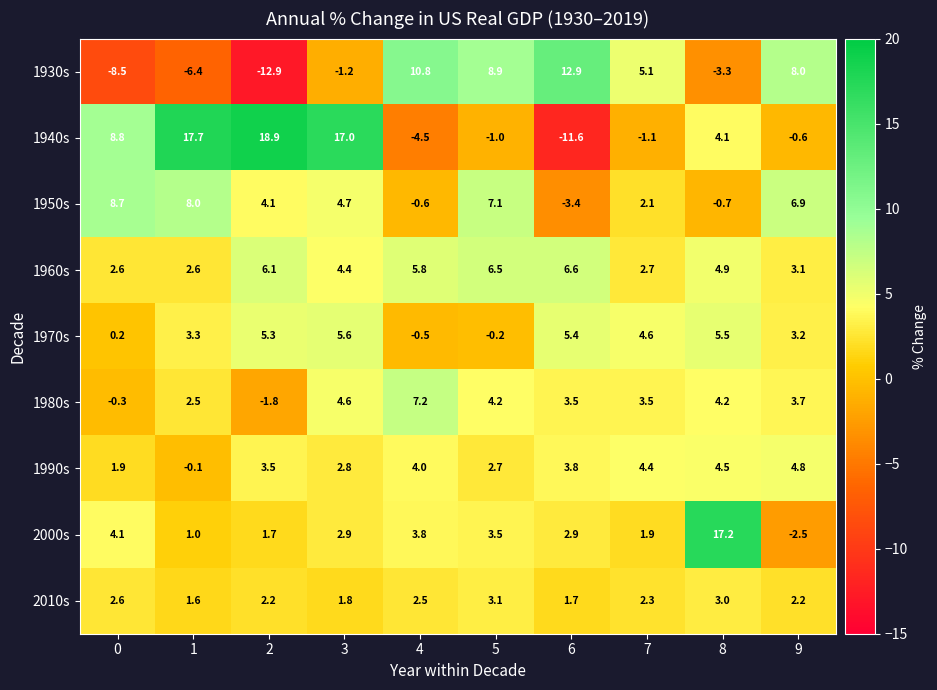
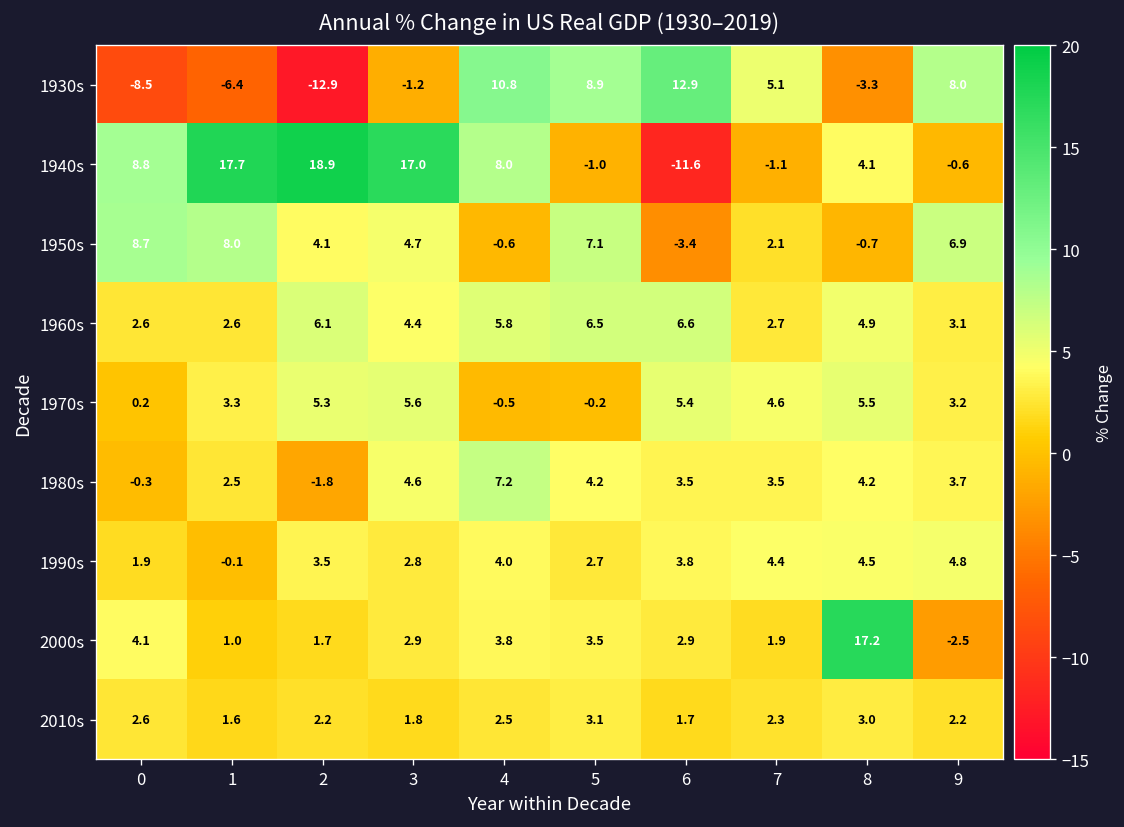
1940s, 4: -4.5 -> 8.0
